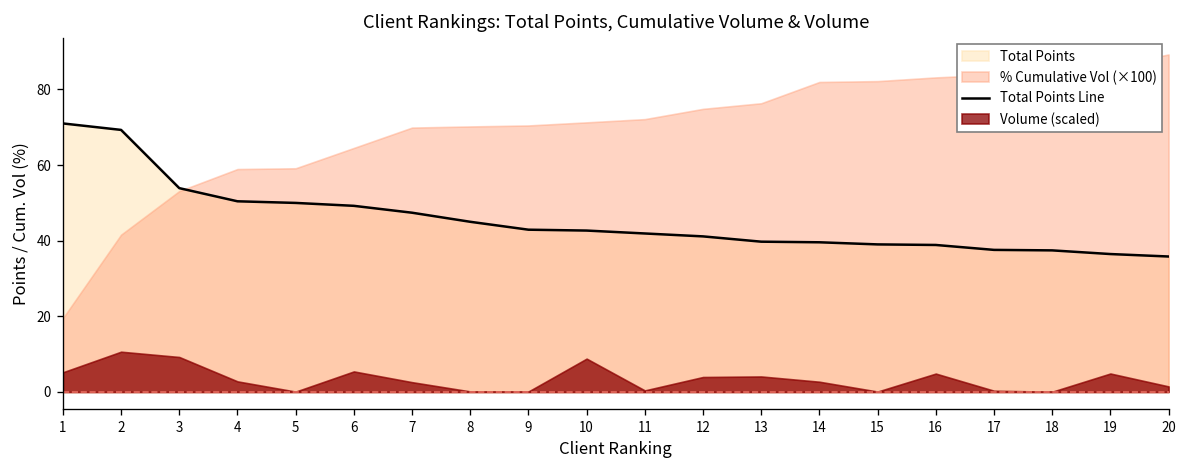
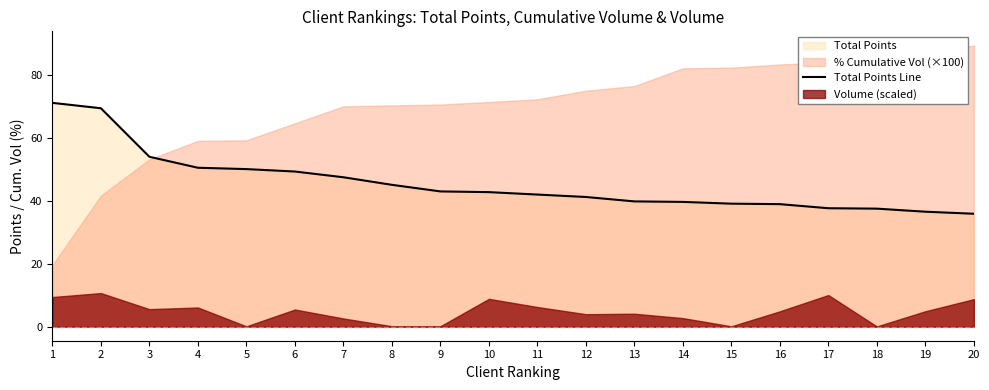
Volume (scaled), 1: 5 -> 9
Volume (scaled), 3: 9 -> 6
Volume (scaled), 4: 3 -> 6
Volume (scaled), 11: 0 -> 6
Volume (scaled), 17: 0 -> 10
Volume (scaled), 20: 1 -> 9
